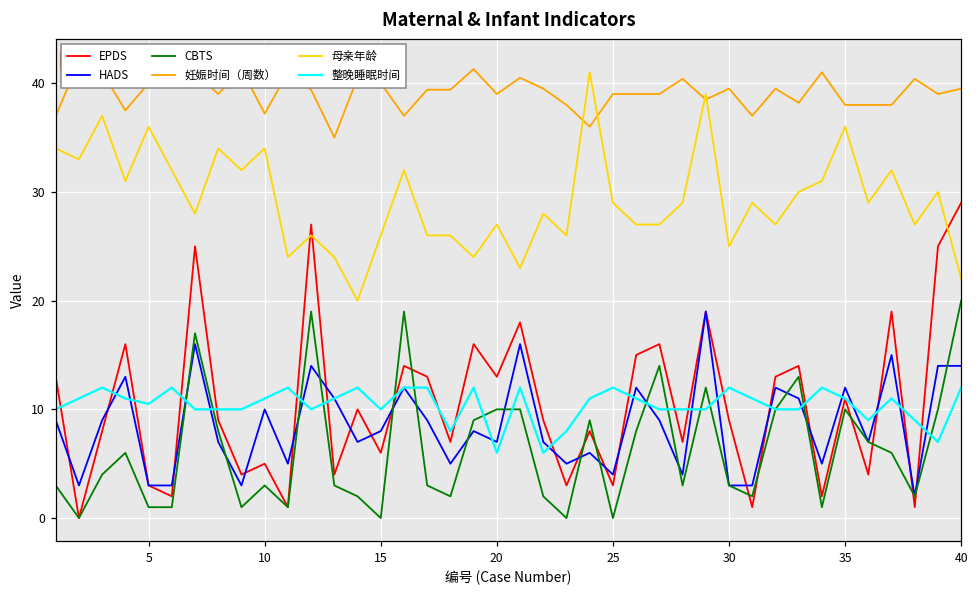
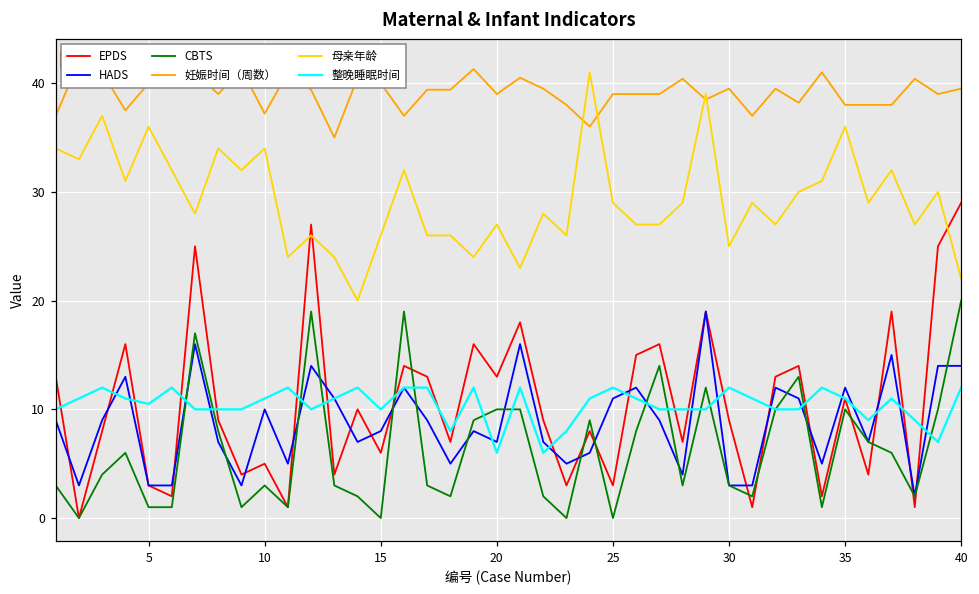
HADS, 25: 4 -> 11
